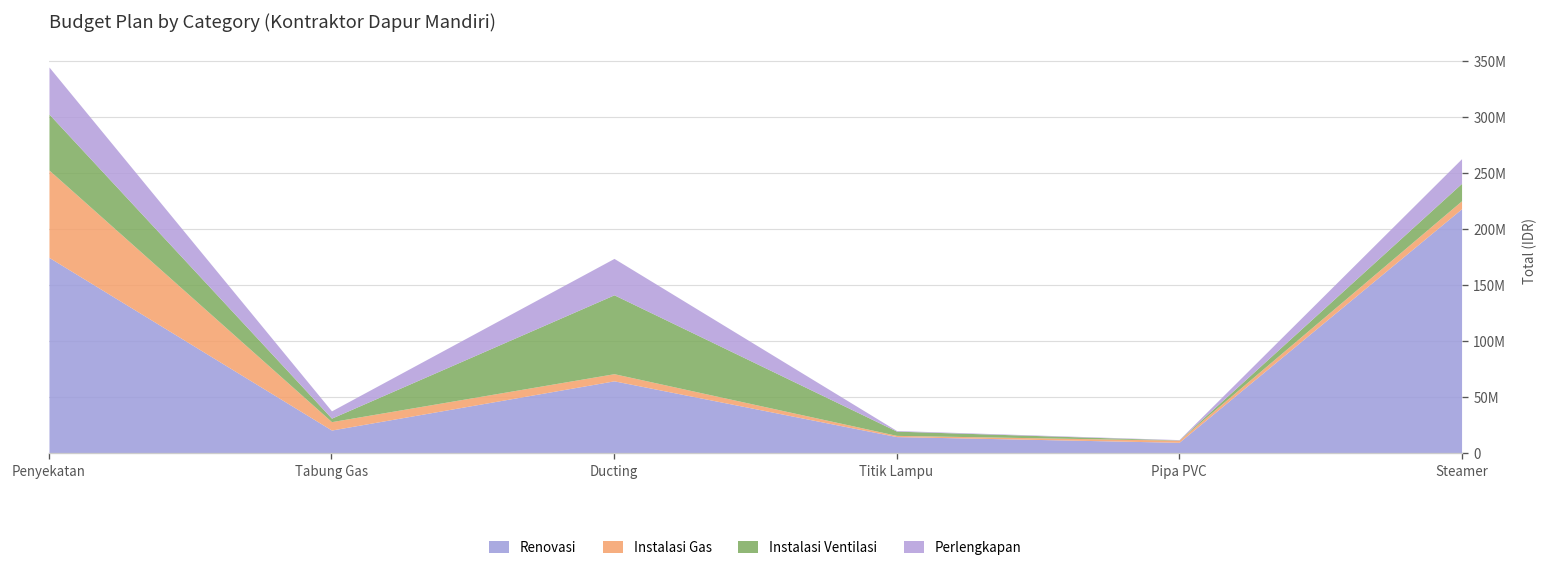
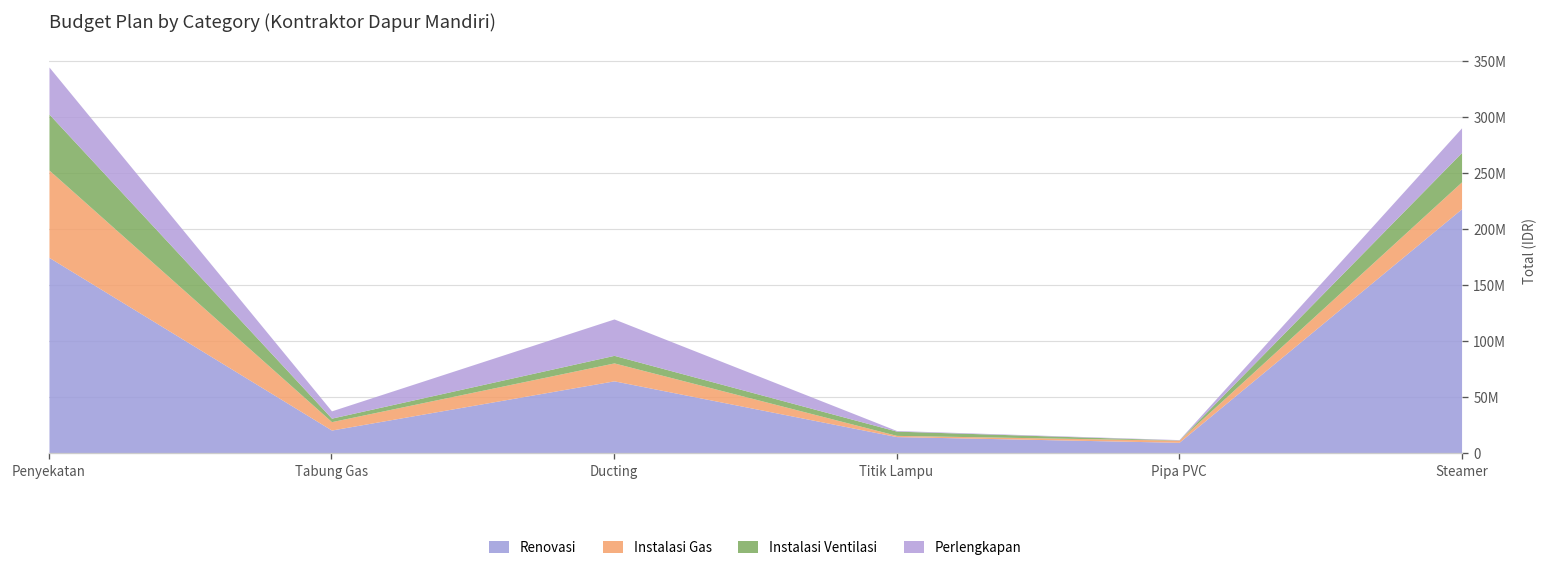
Instalasi Gas, Ducting: 10000000 -> 20000000
Instalasi Ventilasi, Ducting: 70000000 -> 10000000
Instalasi Gas, Steamer: 10000000 -> 20000000
Instalasi Ventilasi, Steamer: 20000000 -> 30000000
